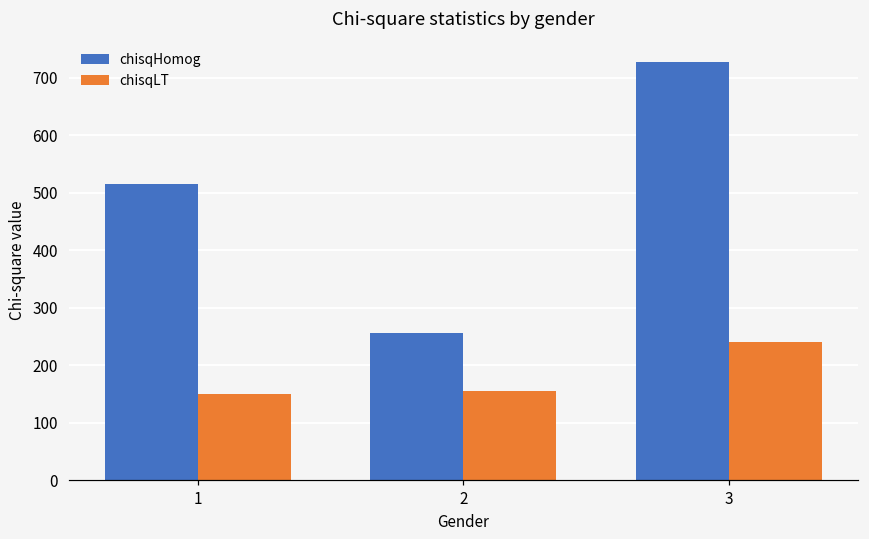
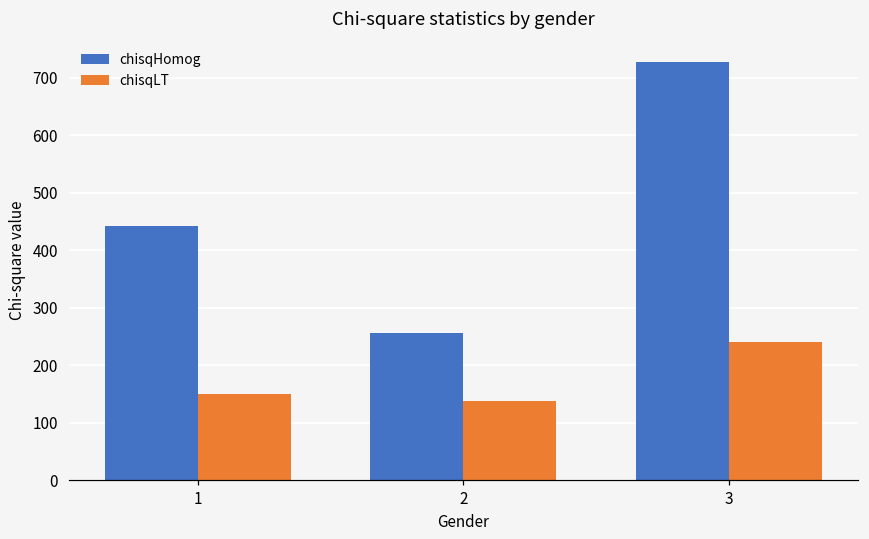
chisqHomog, 1: 520 -> 440
chisqLT, 2: 160 -> 140
